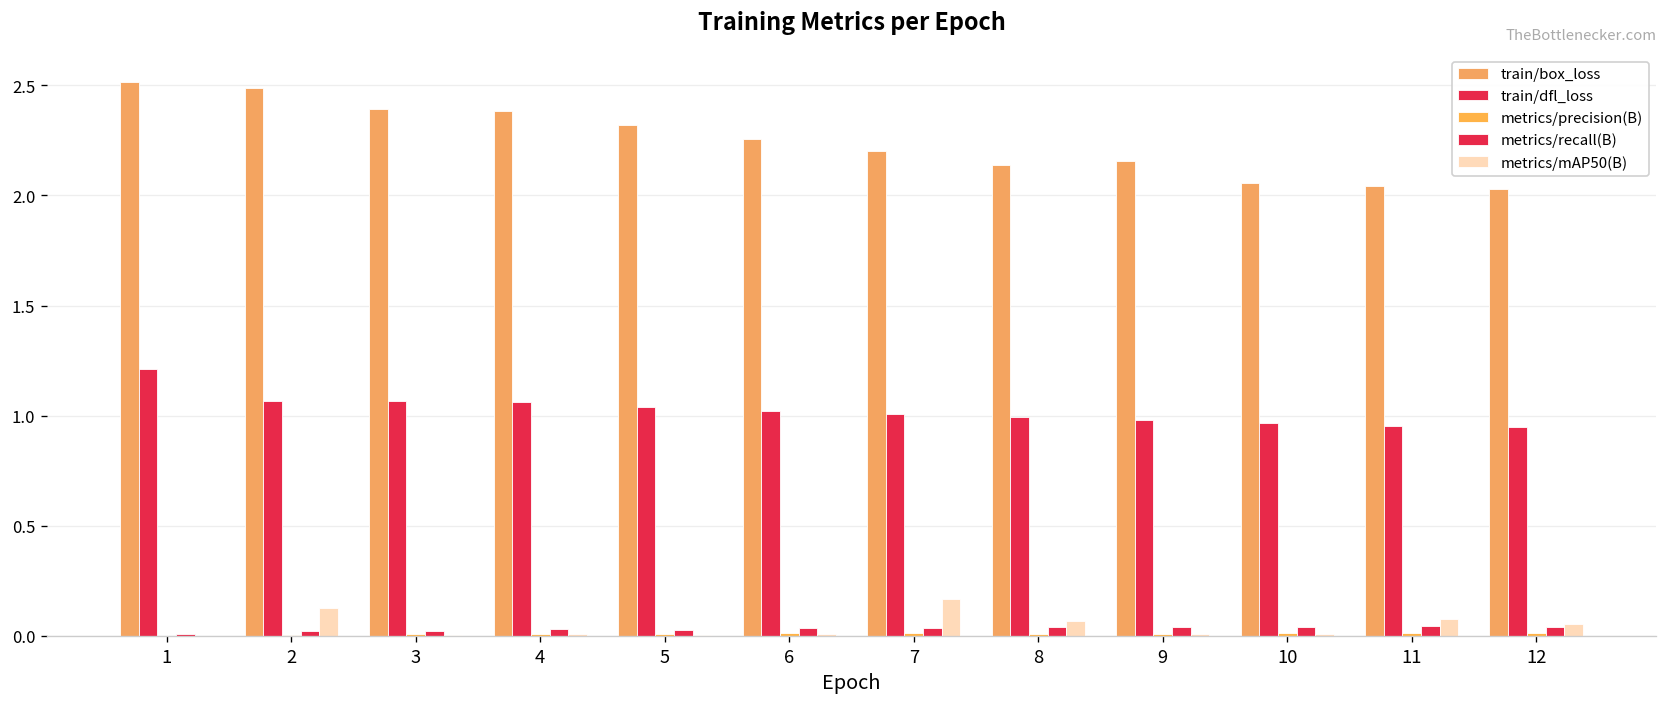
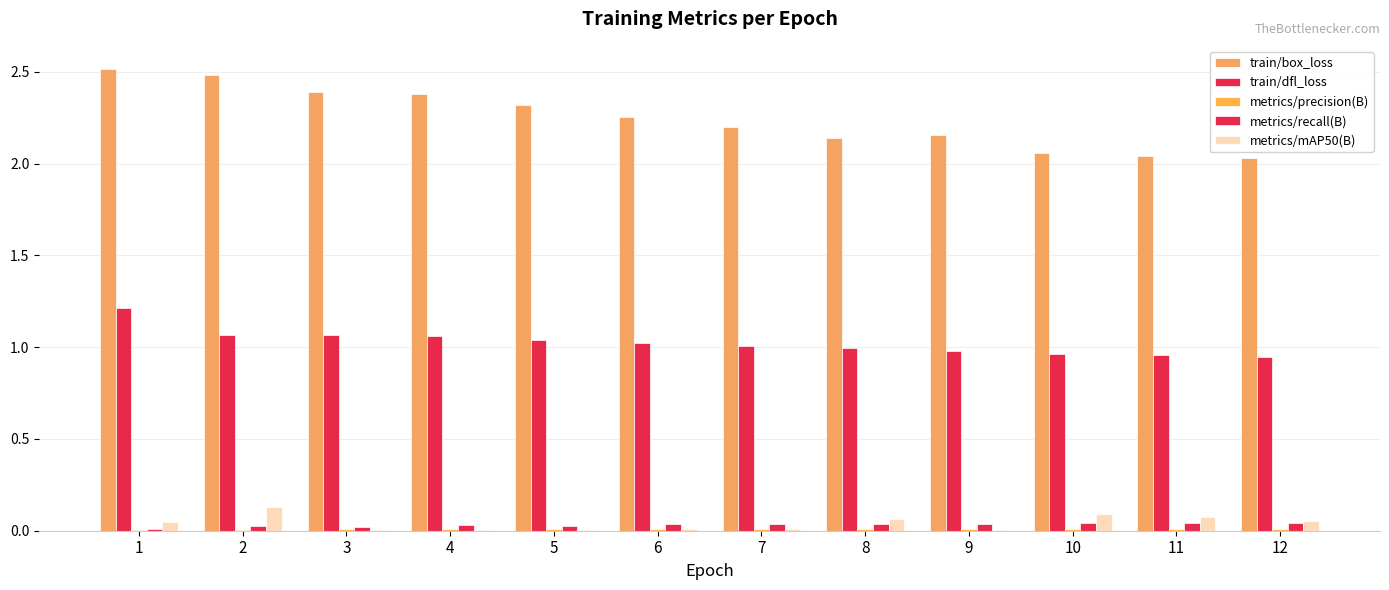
metrics/mAP50(B), 1: 0.00 -> 0.05
metrics/mAP50(B), 7: 0.17 -> 0.01
metrics/mAP50(B), 10: 0.01 -> 0.09
